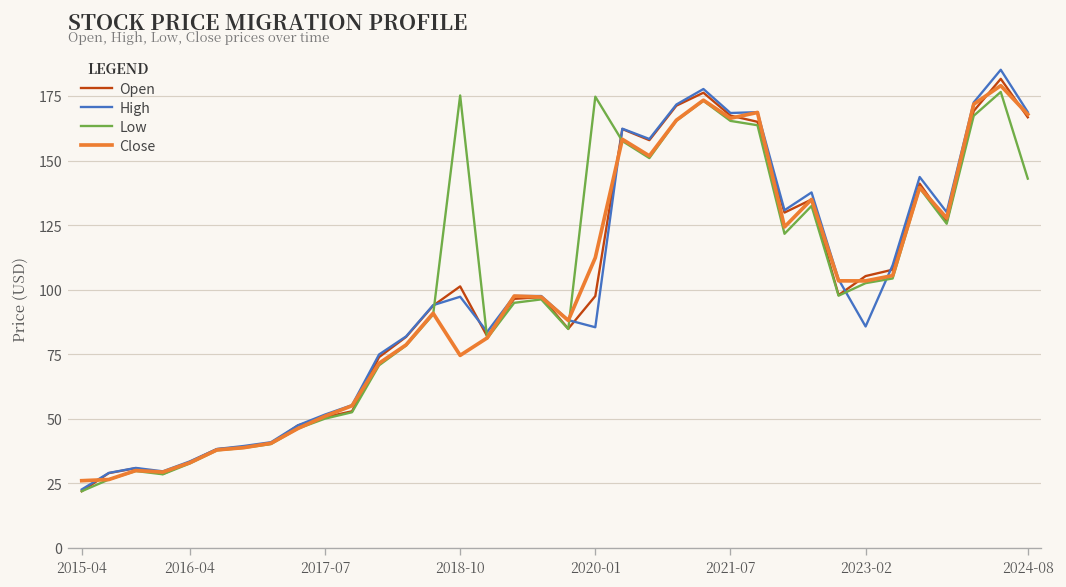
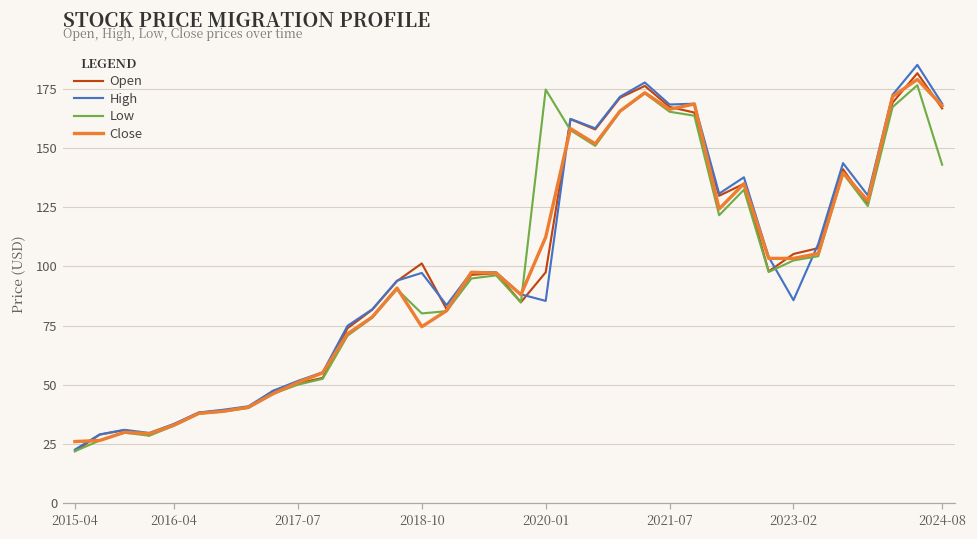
Low, 2018-10: 175 -> 80
